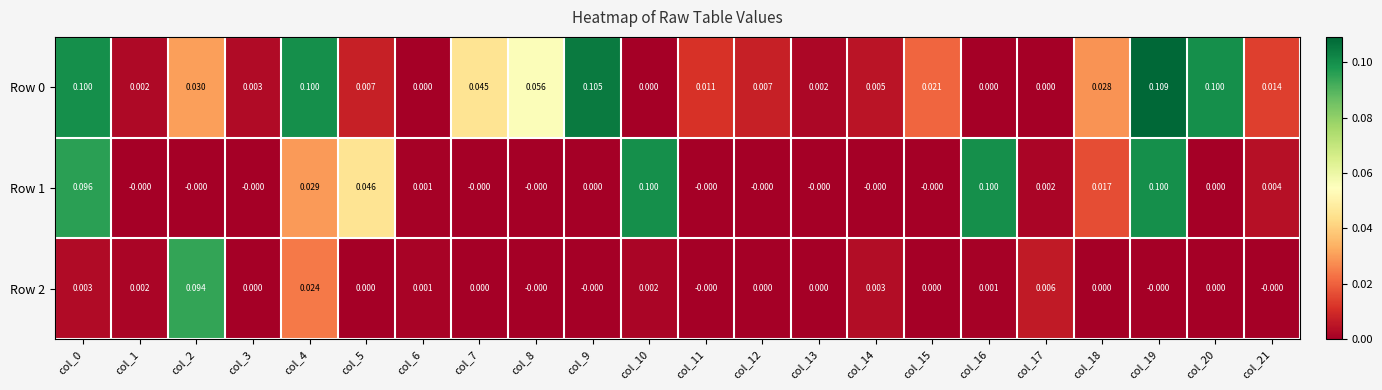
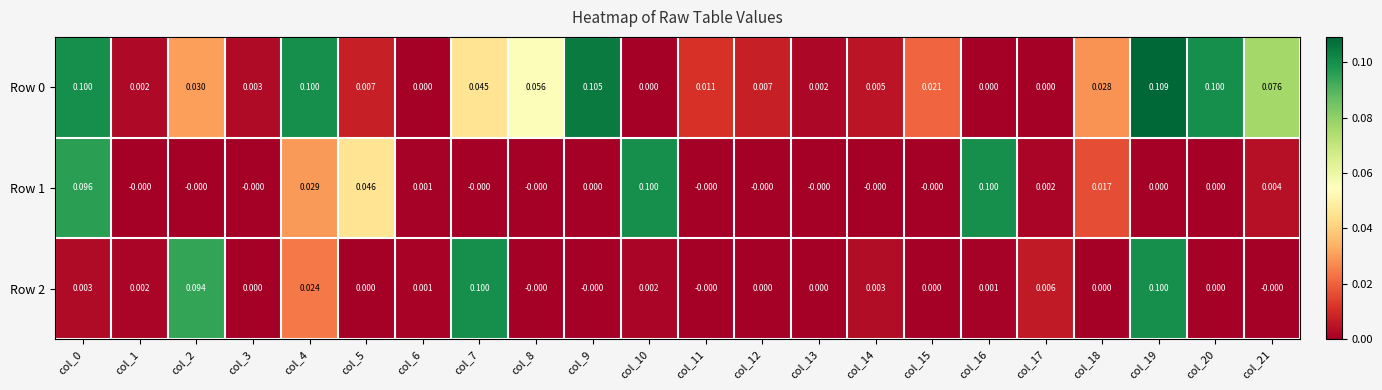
Row 0, col_21: 0.014 -> 0.076
Row 1, col_19: 0.100 -> 0.000
Row 2, col_7: 0.000 -> 0.100
Row 2, col_19: -0.000 -> 0.100
